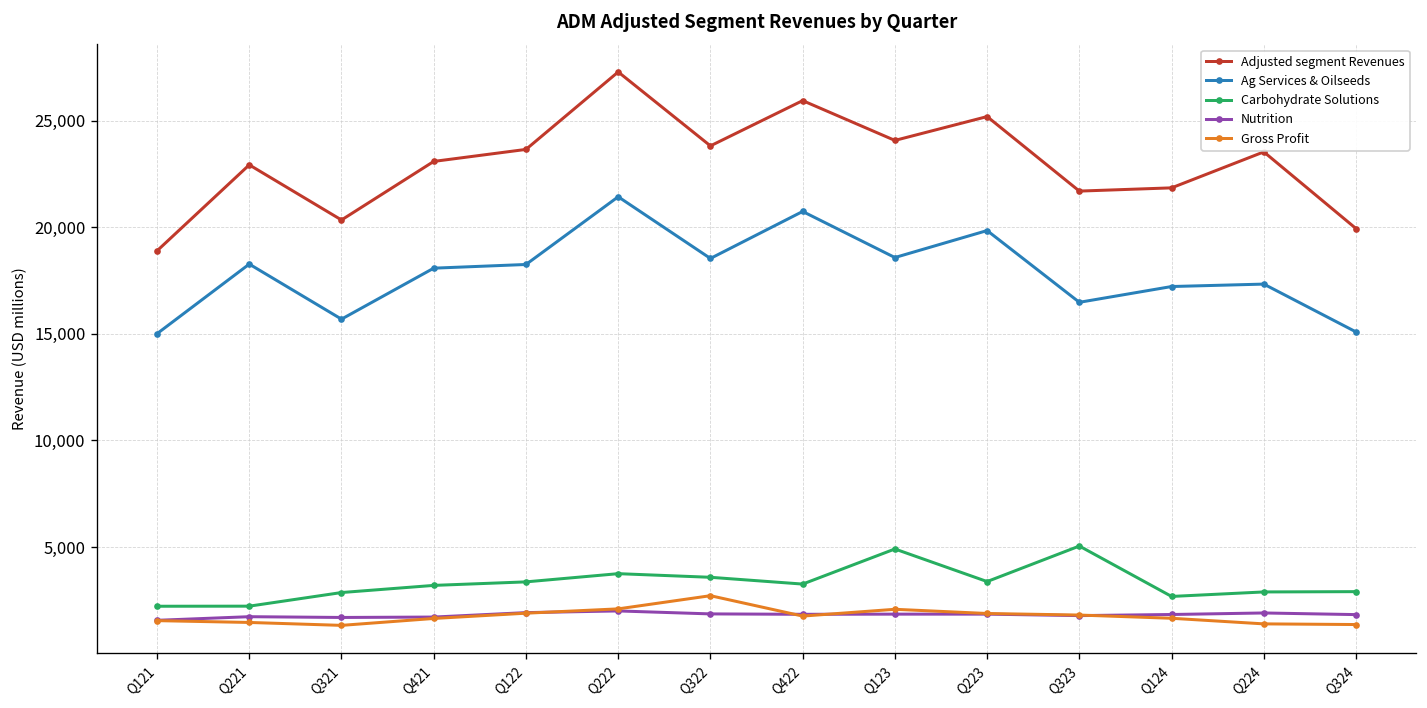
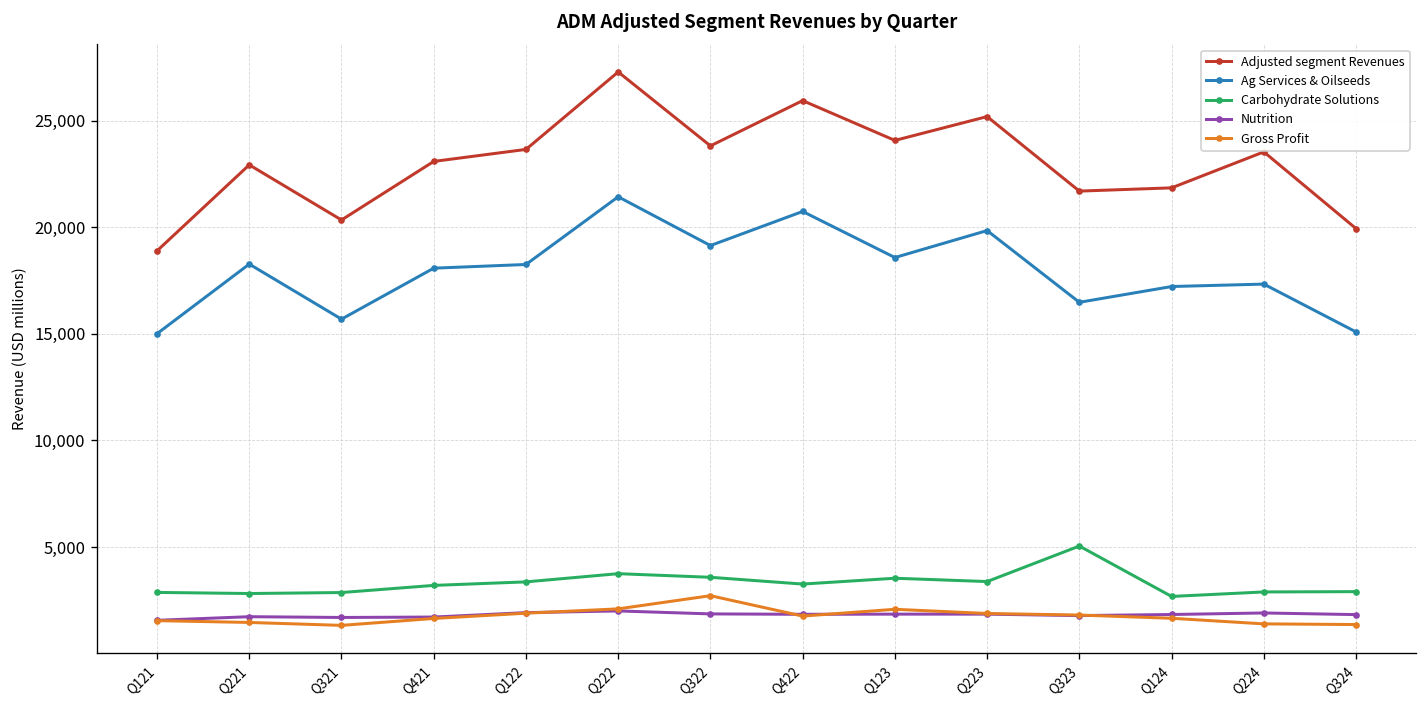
Carbohydrate Solutions, Q121: 2,200 -> 2,900
Carbohydrate Solutions, Q221: 2,200 -> 2,800
Ag Services & Oilseeds, Q322: 18,500 -> 19,100
Carbohydrate Solutions, Q123: 4,900 -> 3,500
